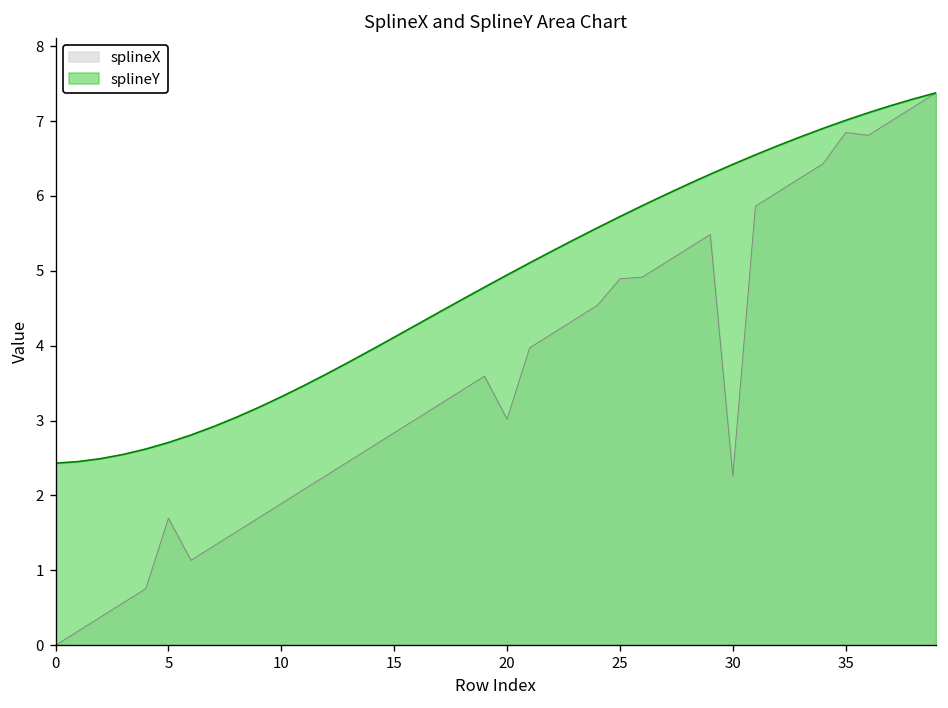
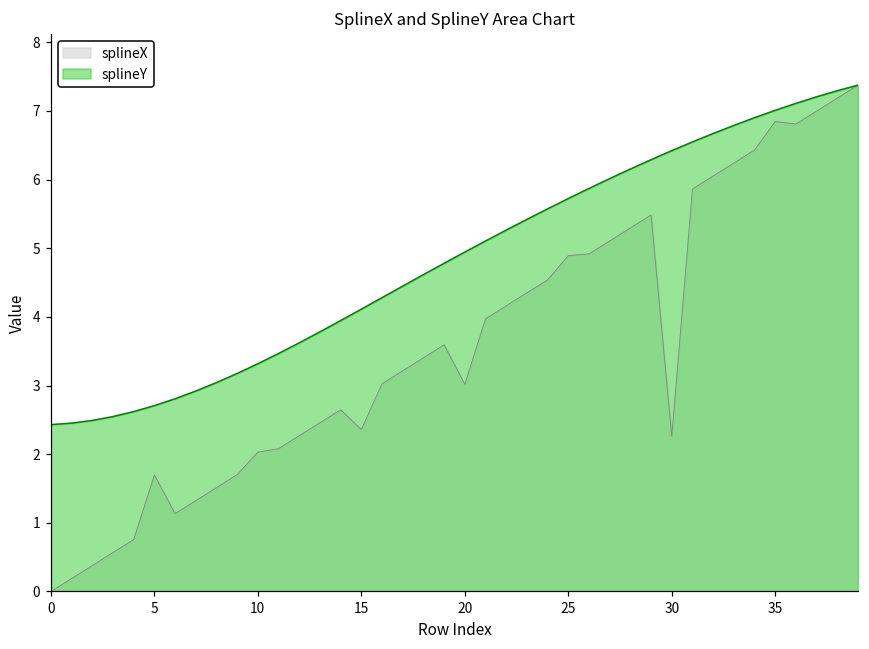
splineX, 10: 1.9 -> 2.0
splineX, 15: 2.8 -> 2.4
